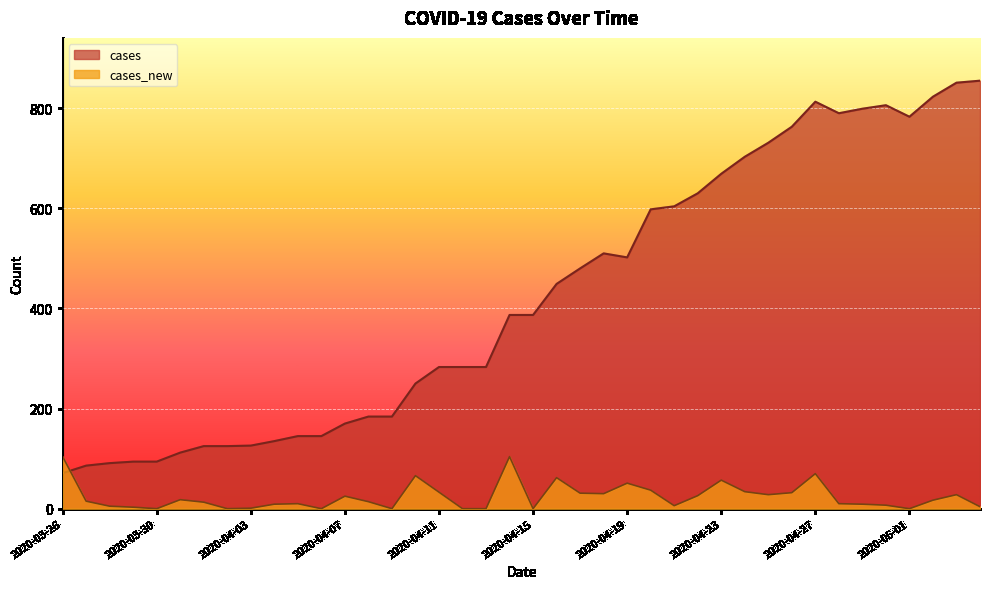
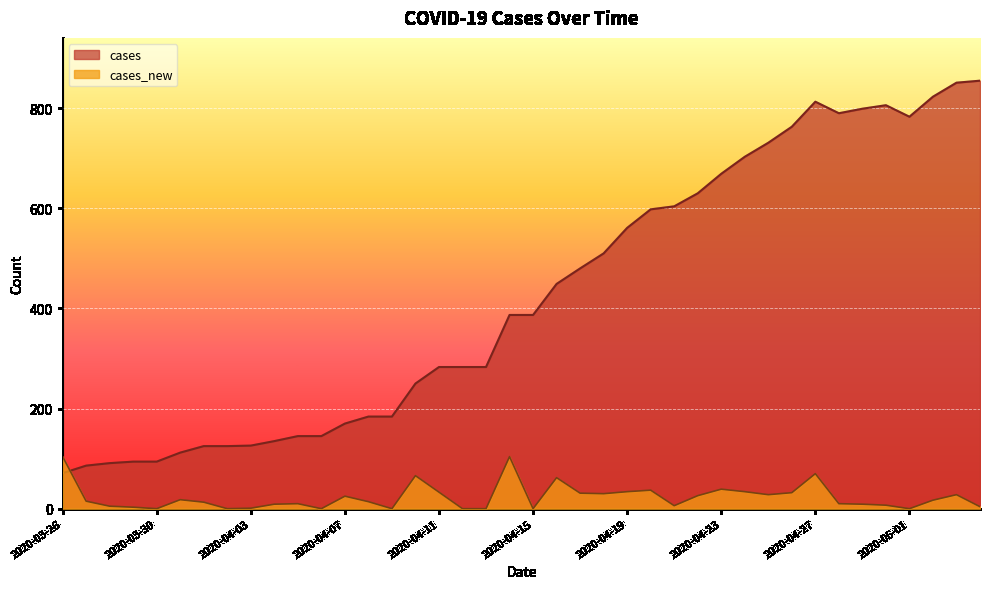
cases, 2020-04-19: 500 -> 560
cases_new, 2020-04-19: 50 -> 30
cases_new, 2020-04-23: 60 -> 40
